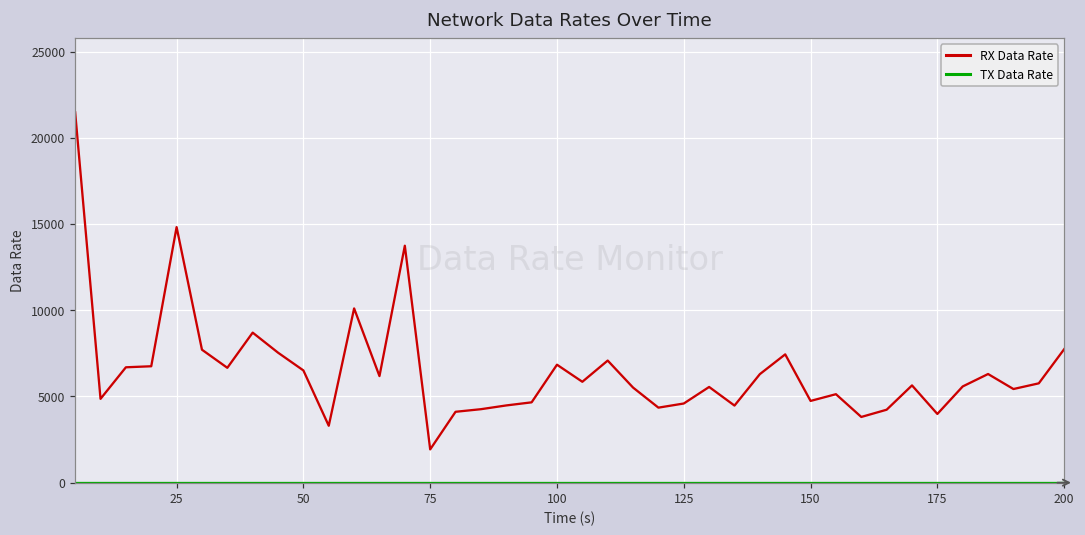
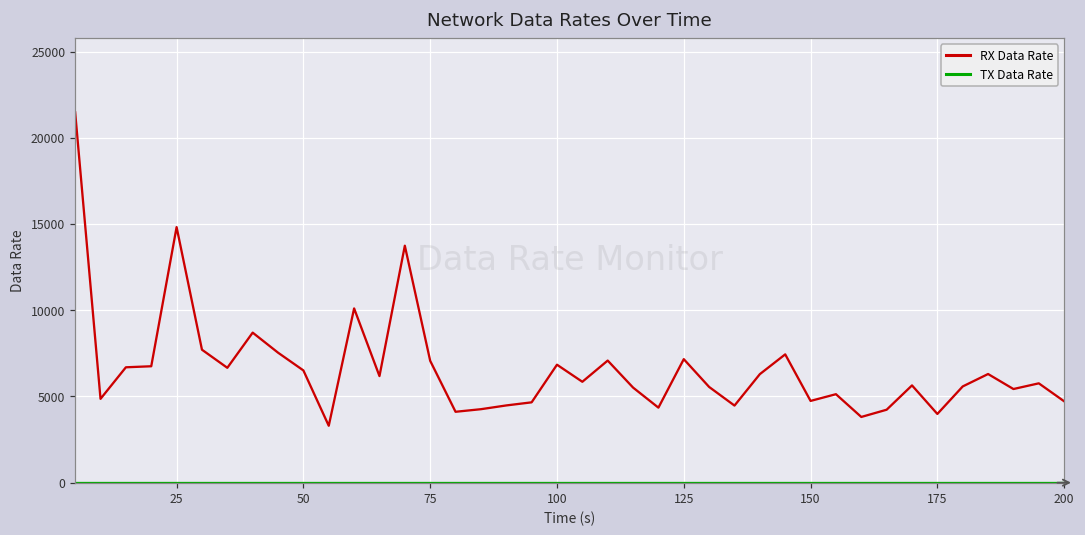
RX Data Rate, 75: 1900 -> 7100
RX Data Rate, 125: 4600 -> 7200
RX Data Rate, 200: 7700 -> 4700
